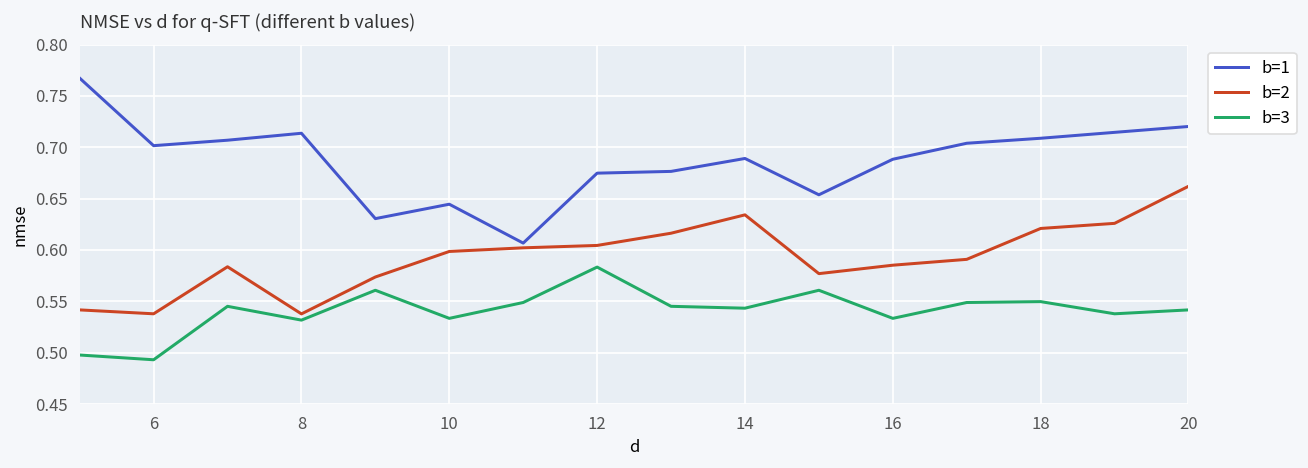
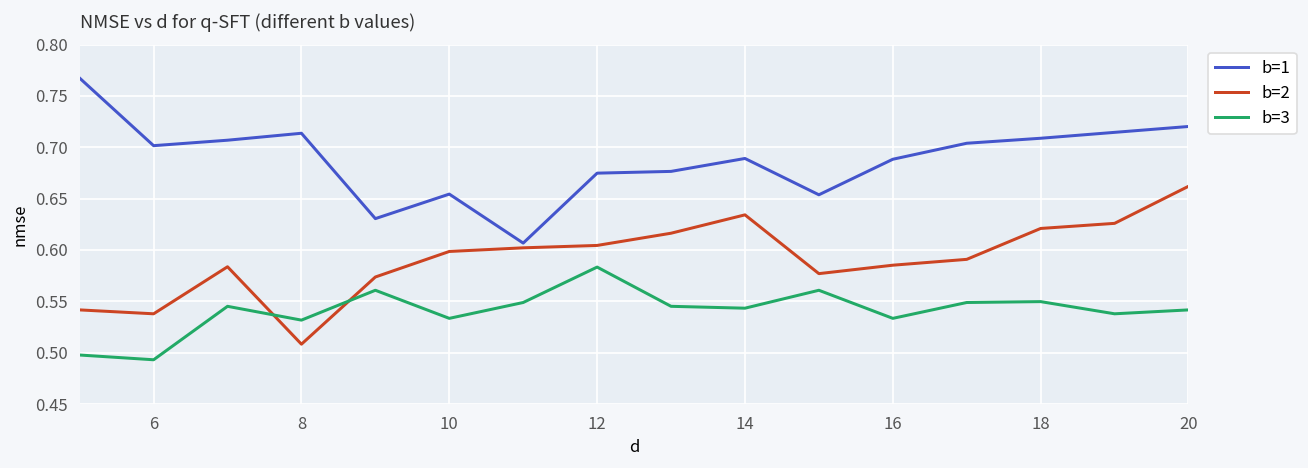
b=2, 8: 0.54 -> 0.51
b=1, 10: 0.64 -> 0.65
